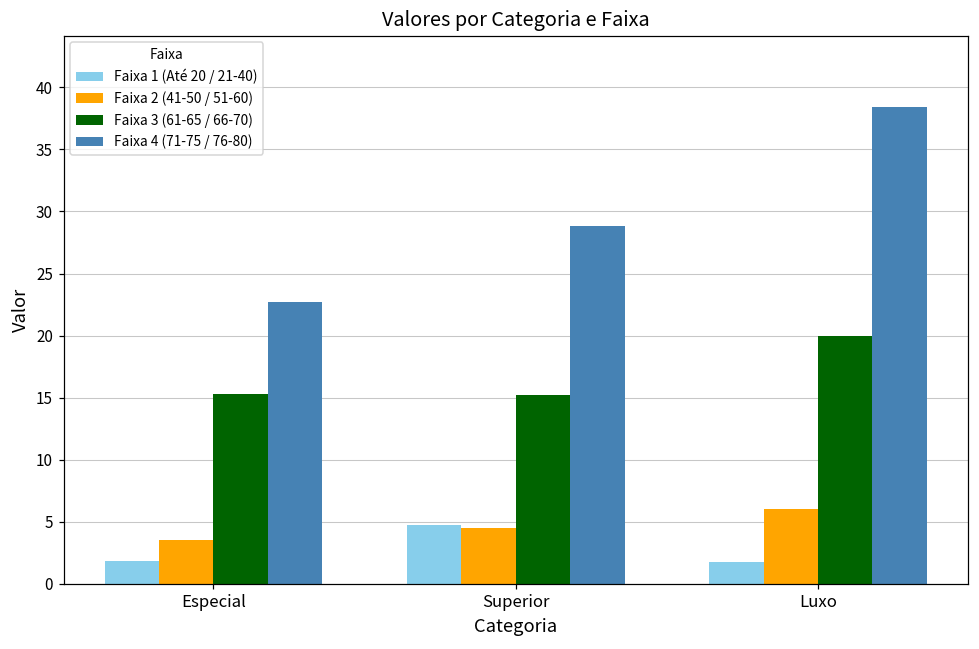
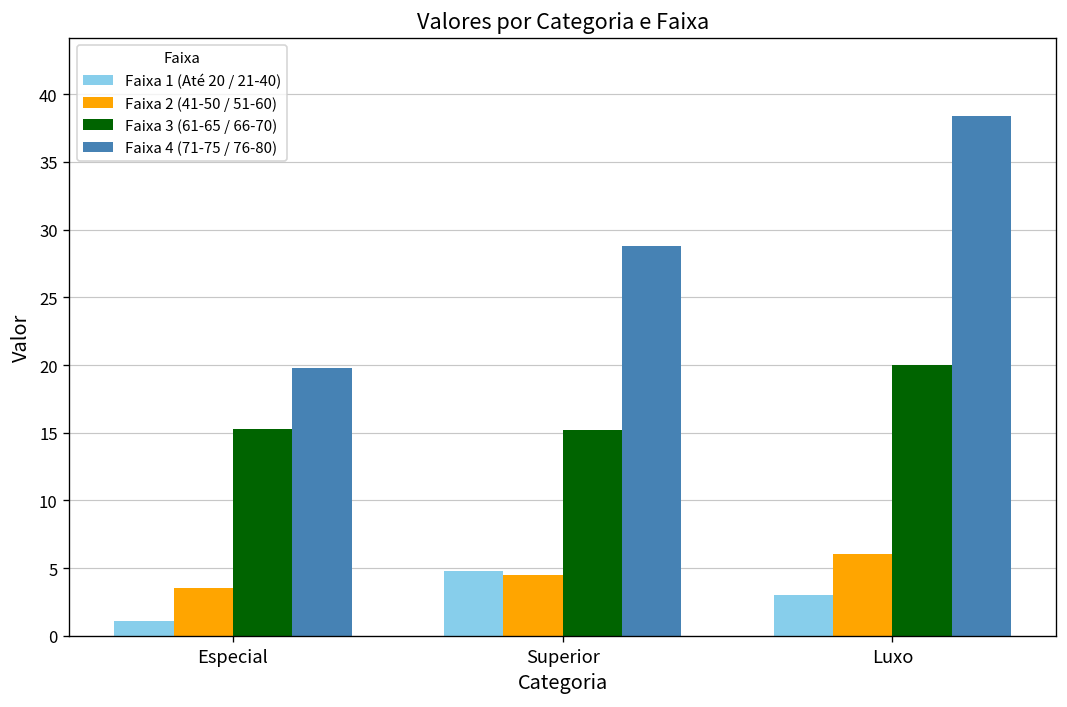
Faixa 1 (Até 20 / 21-40), Especial: 1.8 -> 1.1
Faixa 4 (71-75 / 76-80), Especial: 22.7 -> 19.8
Faixa 1 (Até 20 / 21-40), Luxo: 1.8 -> 3.1
